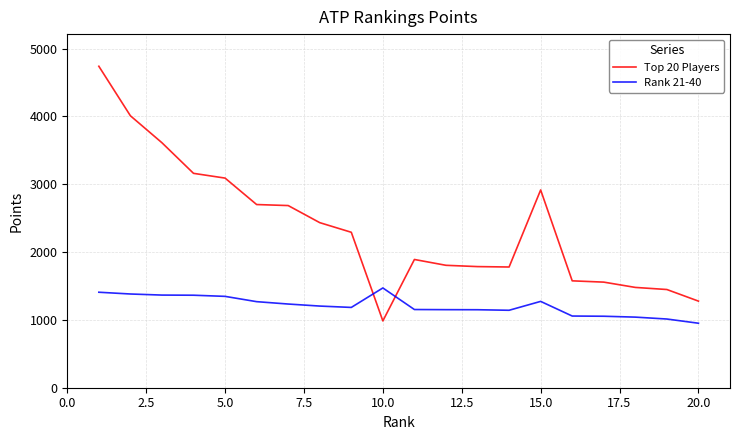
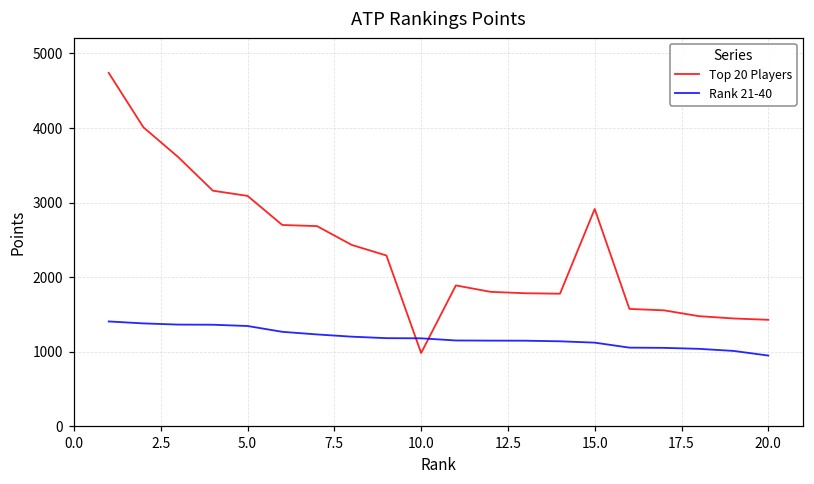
Rank 21-40, 10.0: 1500 -> 1200
Rank 21-40, 15.0: 1300 -> 1100
Top 20 Players, 20.0: 1300 -> 1400
